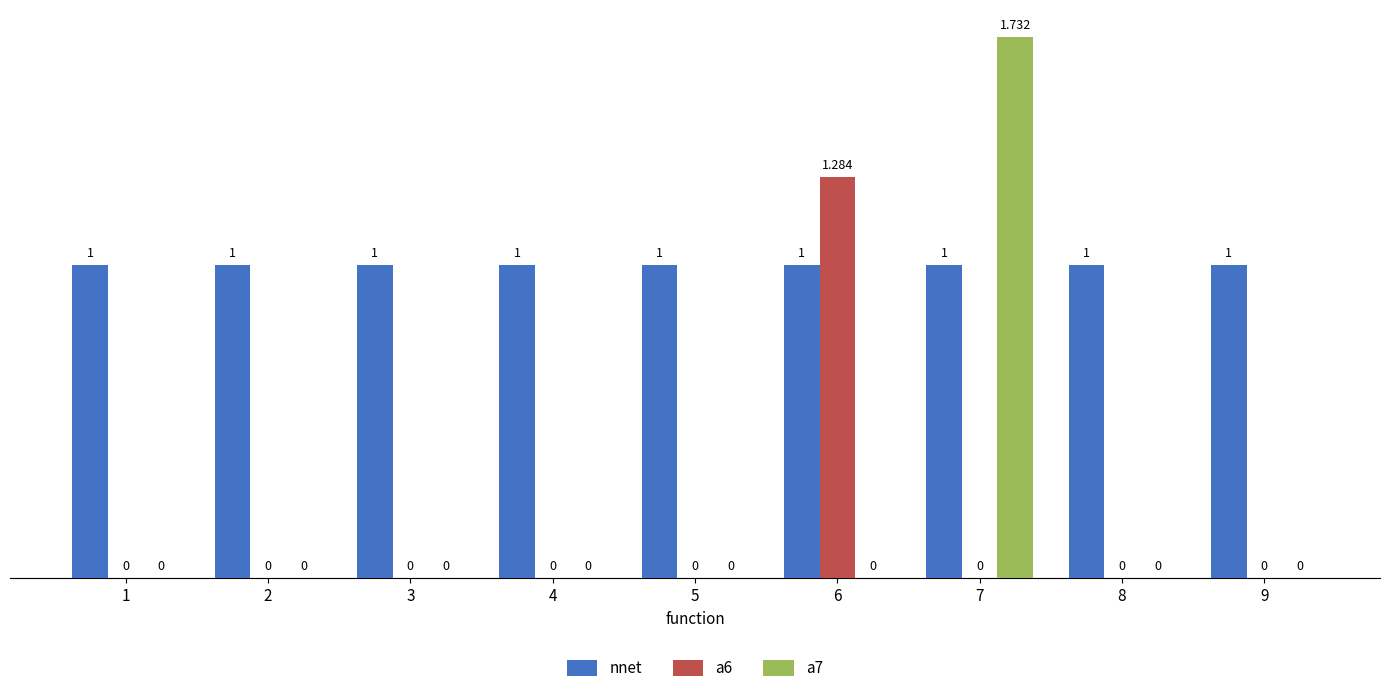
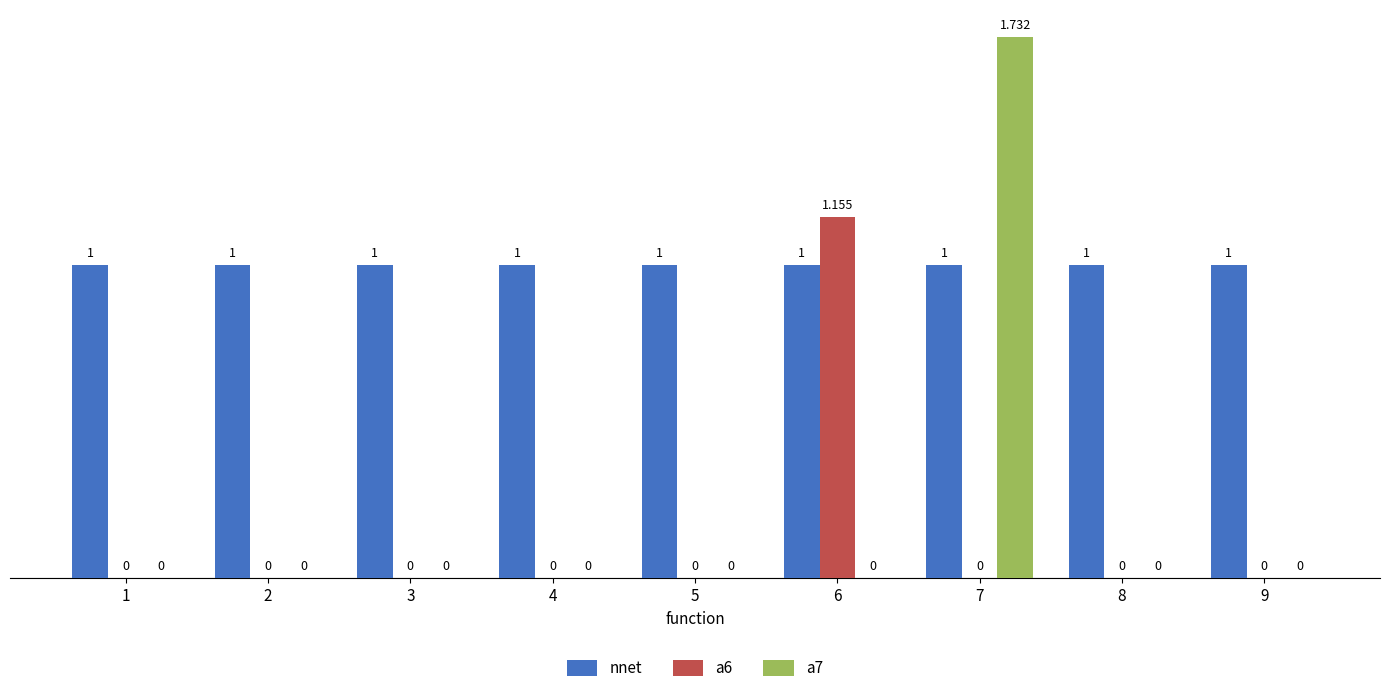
a6, 6: 1.284 -> 1.155
